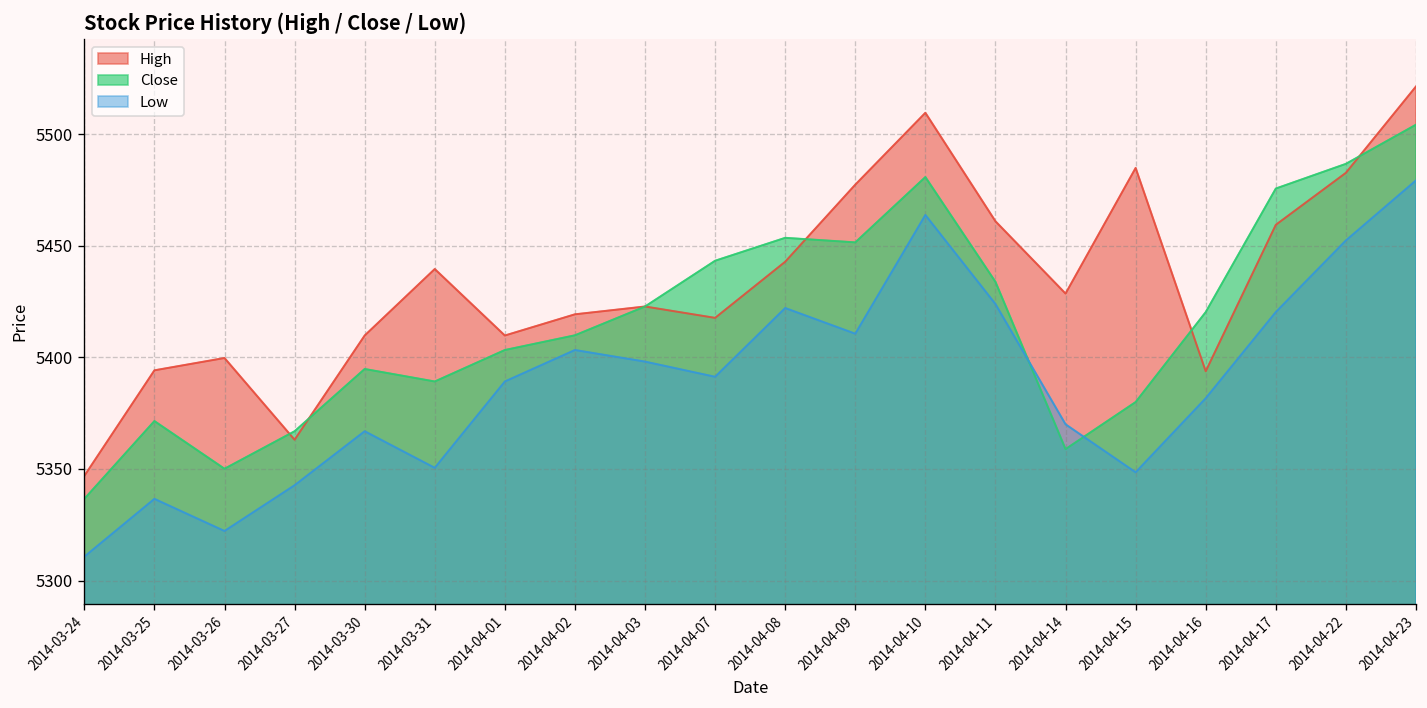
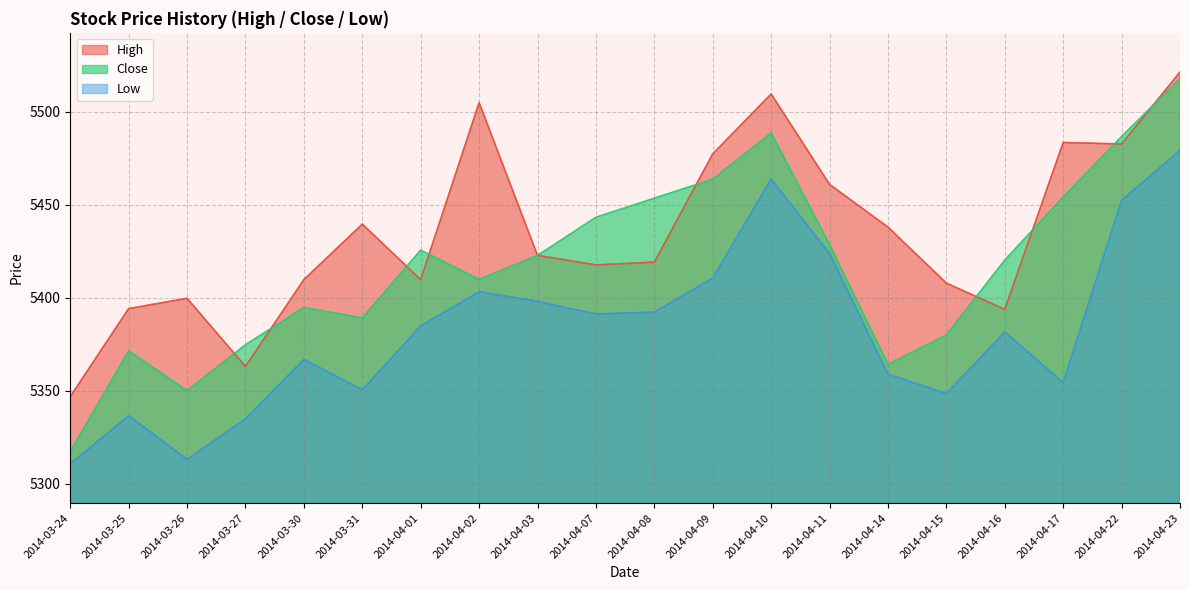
Close, 2014-03-24: 5337 -> 5317
Low, 2014-03-26: 5322 -> 5313
Close, 2014-03-27: 5367 -> 5375
Low, 2014-03-27: 5343 -> 5335
Close, 2014-04-01: 5403 -> 5426
Low, 2014-04-01: 5389 -> 5385
High, 2014-04-02: 5419 -> 5505
High, 2014-04-08: 5443 -> 5419
Low, 2014-04-08: 5422 -> 5392
Close, 2014-04-09: 5452 -> 5464
Close, 2014-04-10: 5481 -> 5489
Close, 2014-04-11: 5434 -> 5429
High, 2014-04-14: 5429 -> 5438
Close, 2014-04-14: 5359 -> 5364
Low, 2014-04-14: 5370 -> 5359
High, 2014-04-15: 5485 -> 5408
High, 2014-04-17: 5459 -> 5484
Close, 2014-04-17: 5476 -> 5454
Low, 2014-04-17: 5420 -> 5354
Close, 2014-04-23: 5504 -> 5518
